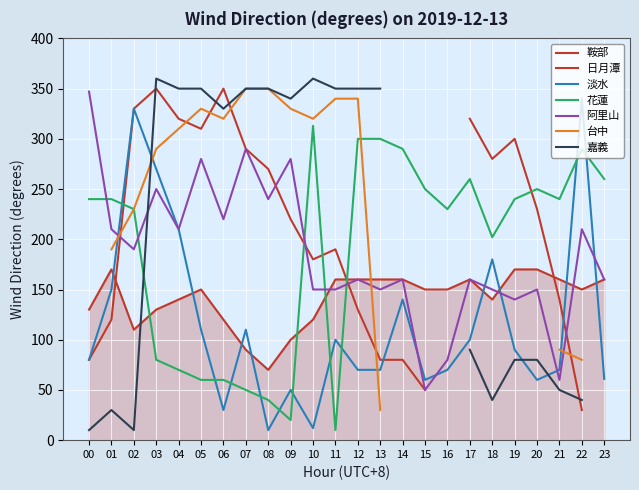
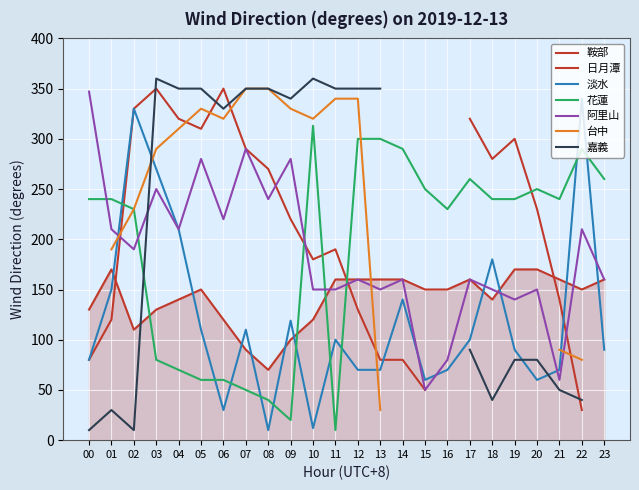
淡水, 09: 50 -> 119
花蓮, 18: 202 -> 240
淡水, 23: 61 -> 90
